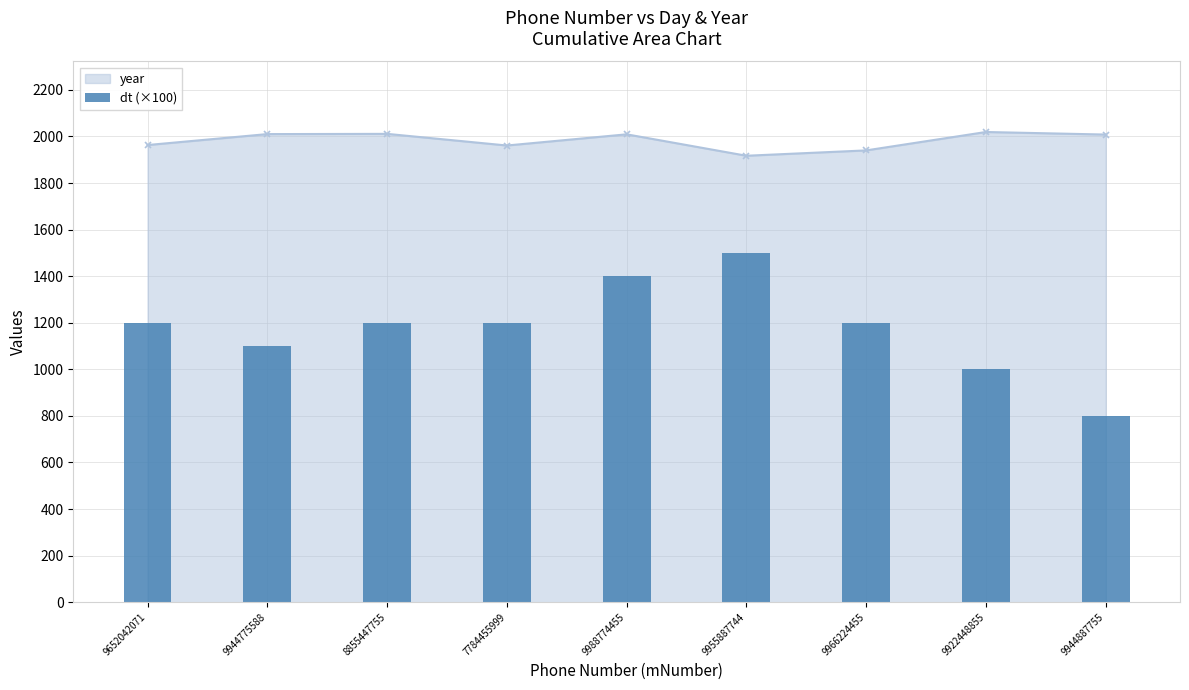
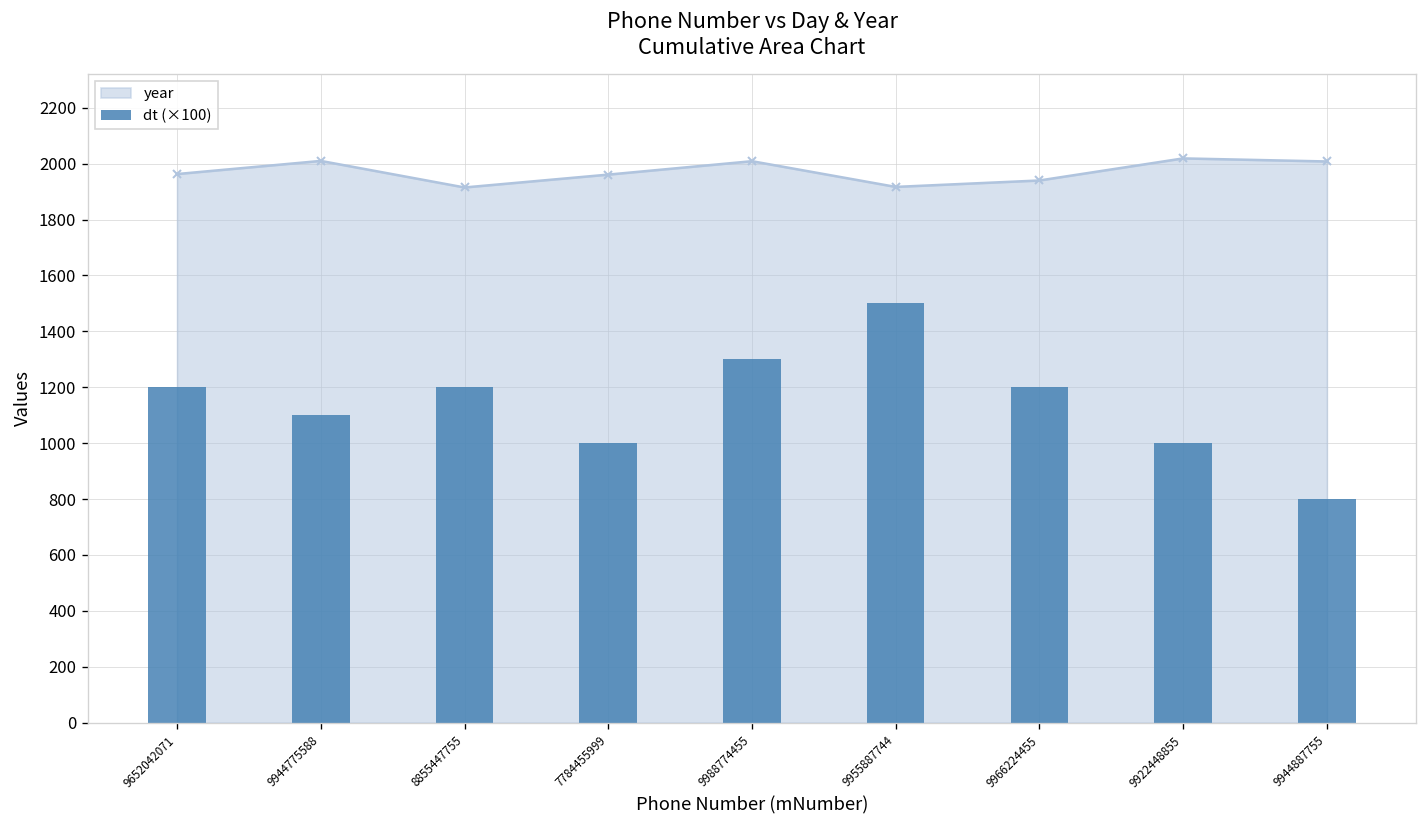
year, 8855447755: 2010 -> 1920
dt (×100), 7784455999: 1200 -> 1000
dt (×100), 9988774455: 1400 -> 1300
